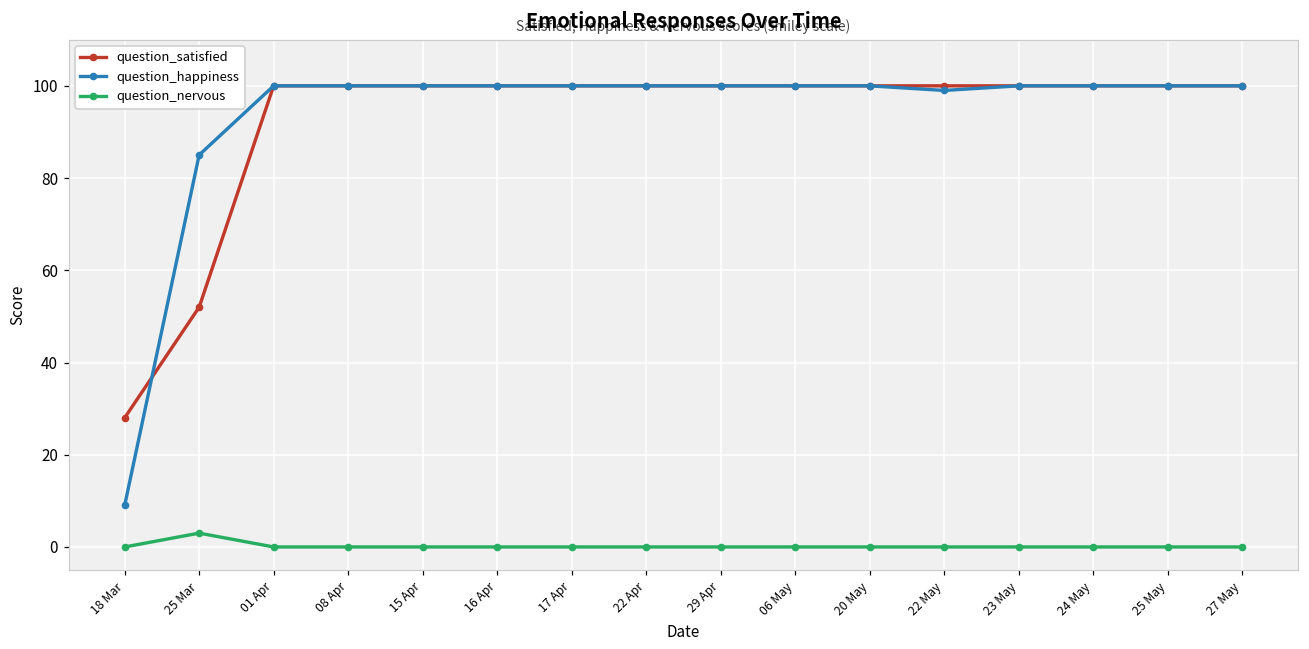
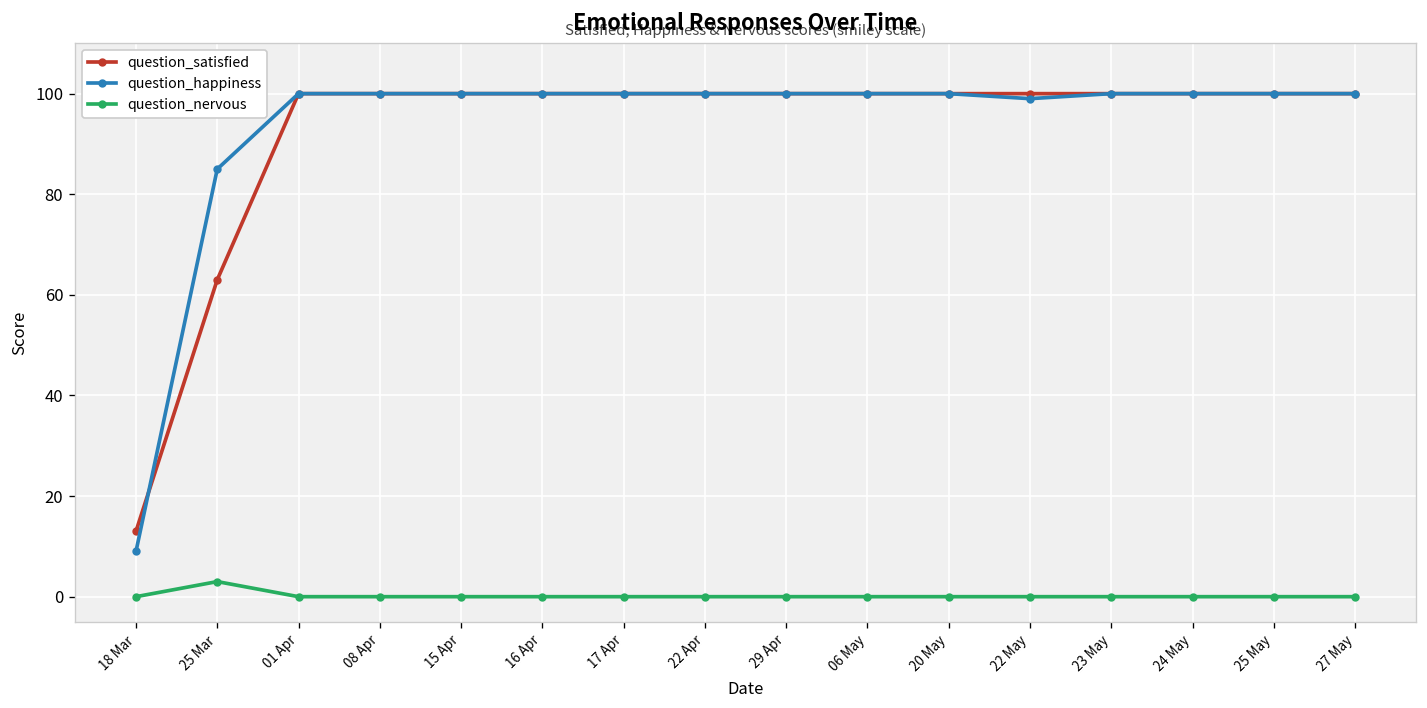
question_satisfied, 18 Mar: 28 -> 13
question_satisfied, 25 Mar: 52 -> 63
